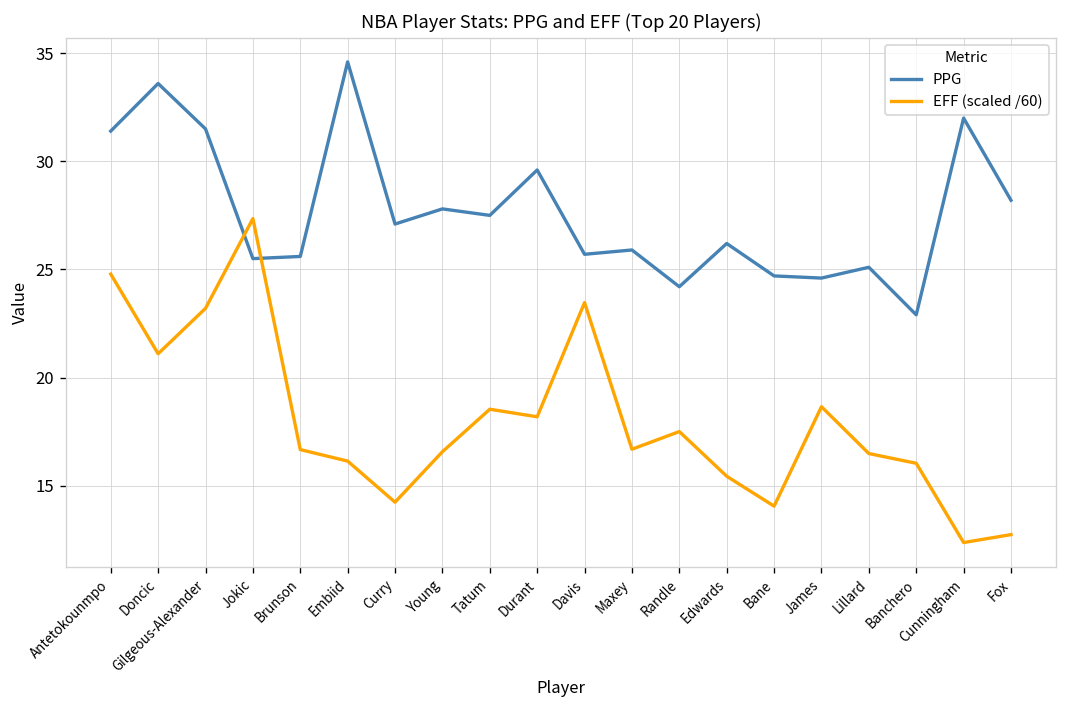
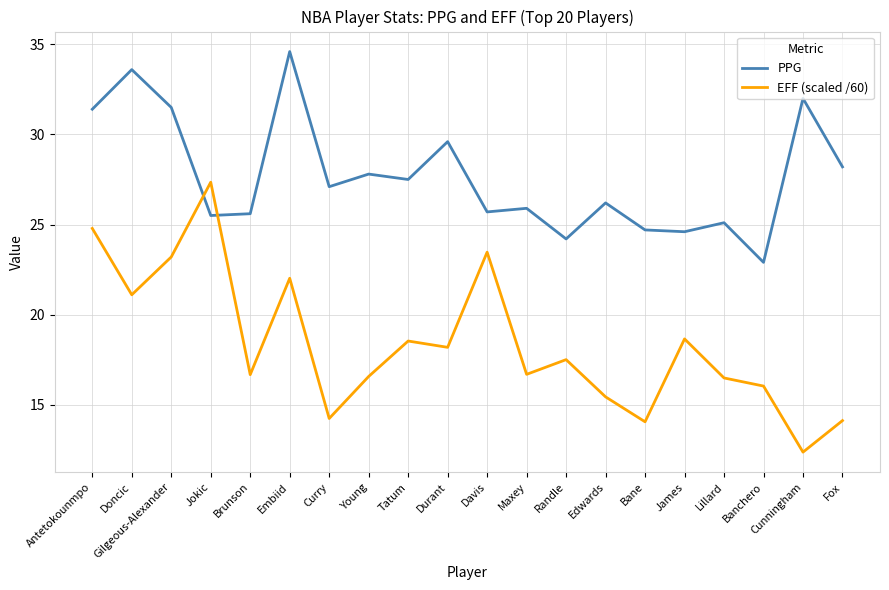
EFF (scaled /60), Embiid: 16.1 -> 22.0
EFF (scaled /60), Fox: 12.7 -> 14.1
